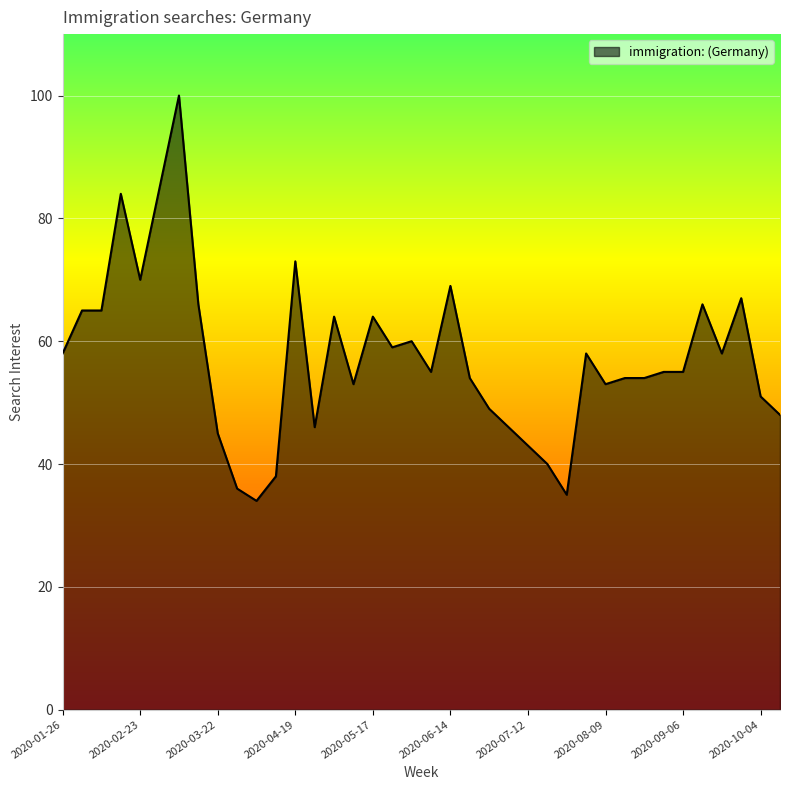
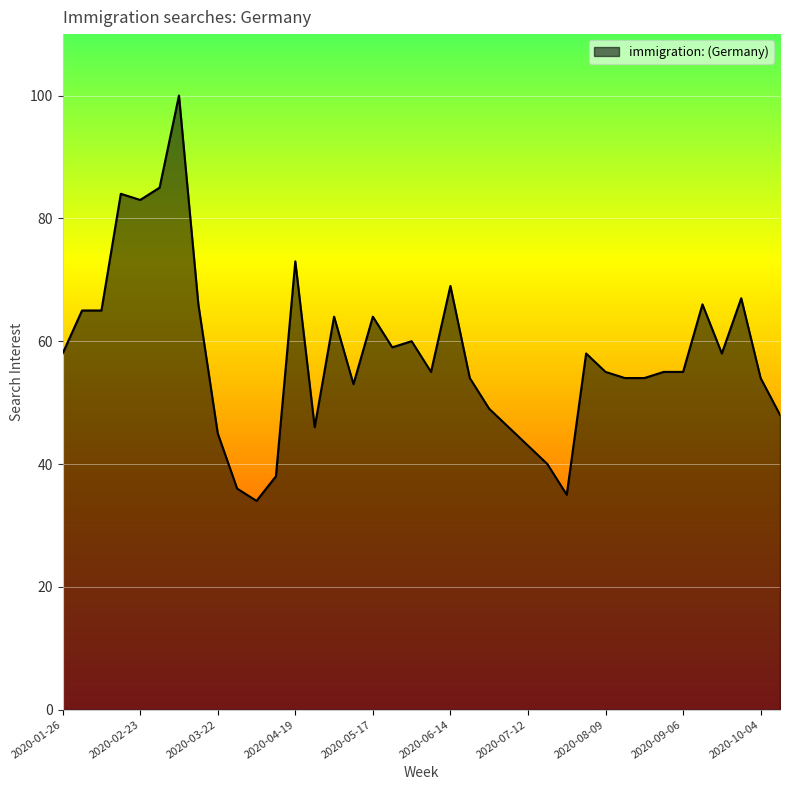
2020-02-23: 70 -> 83
2020-08-09: 53 -> 55
2020-10-04: 51 -> 54
